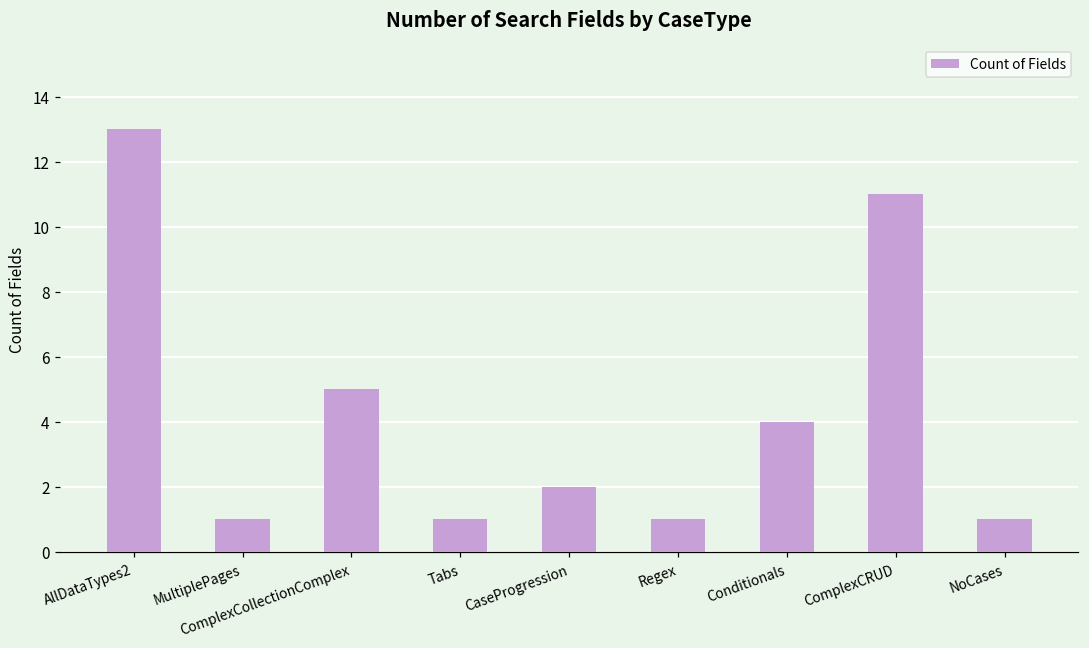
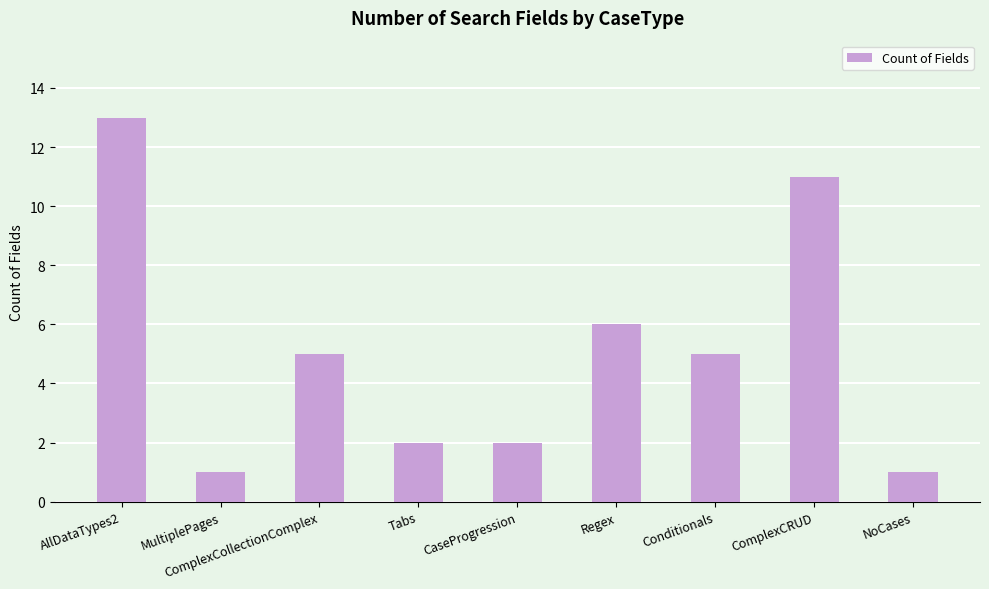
Tabs: 1 -> 2
Regex: 1 -> 6
Conditionals: 4 -> 5
